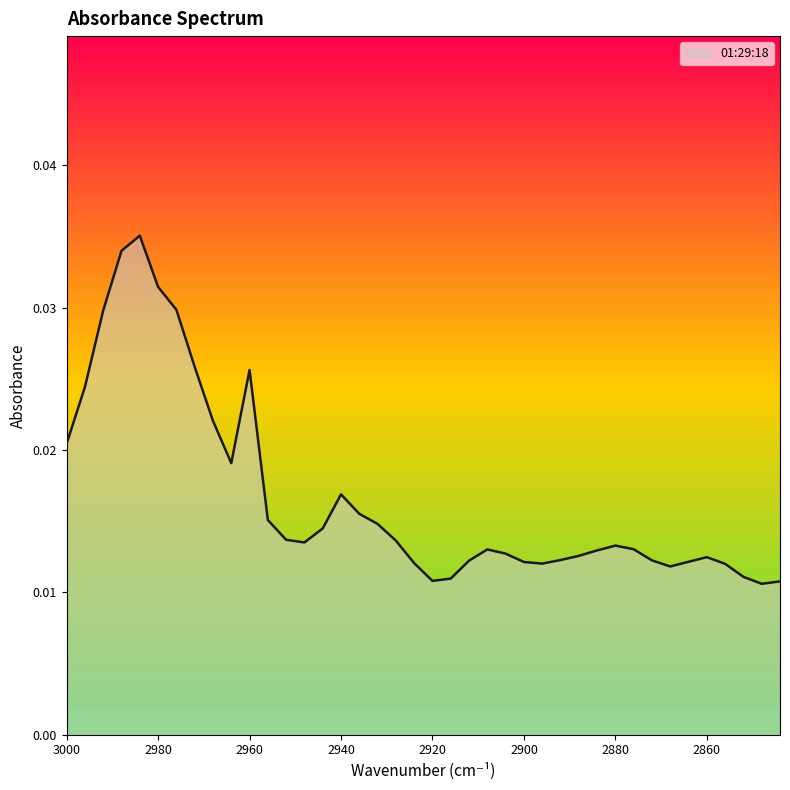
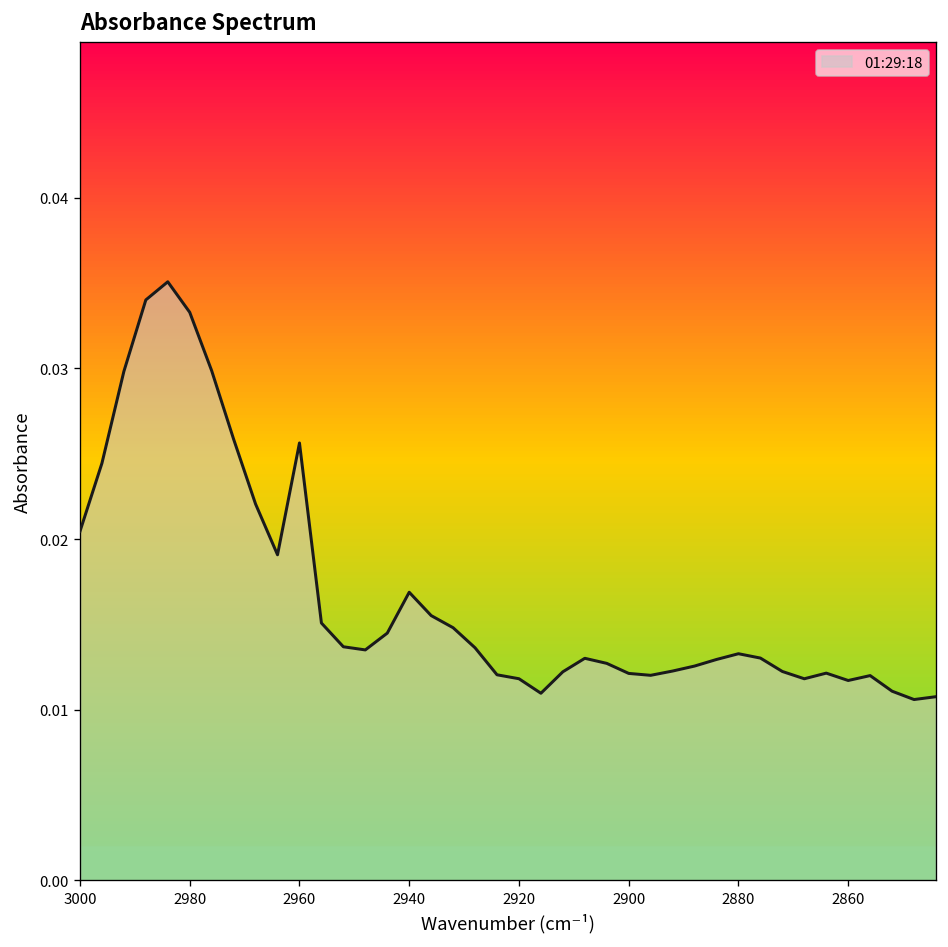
2980: 0.0315 -> 0.0333
2920: 0.0108 -> 0.0118
2860: 0.0125 -> 0.0117
